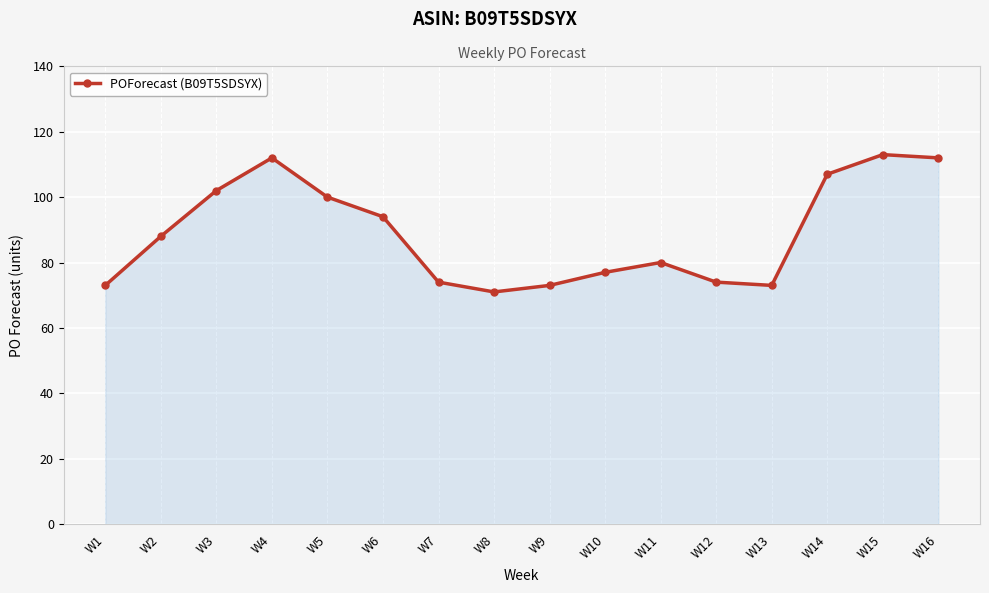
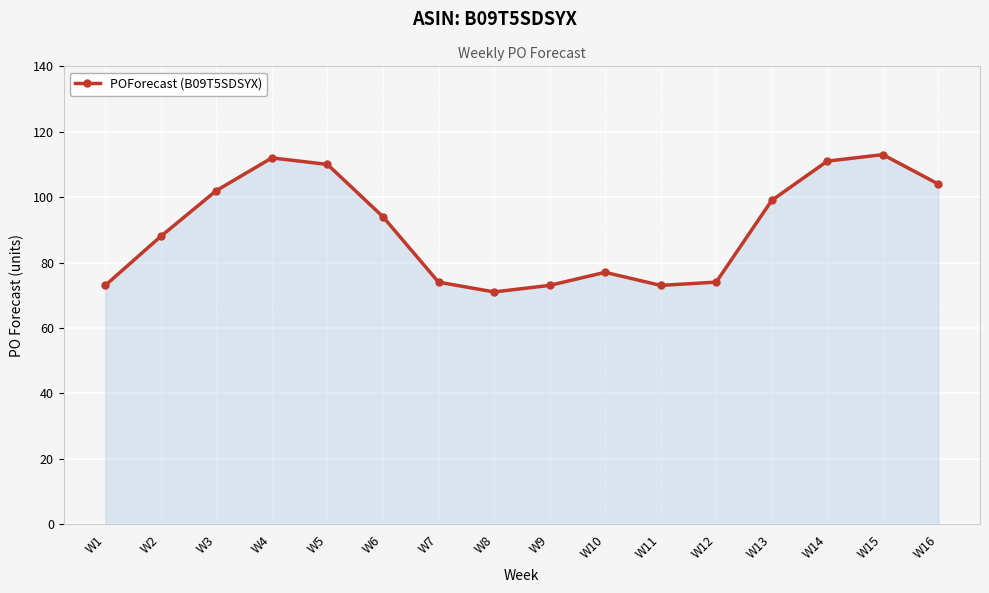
W5: 100 -> 110
W11: 80 -> 73
W13: 73 -> 99
W14: 107 -> 111
W16: 112 -> 104
